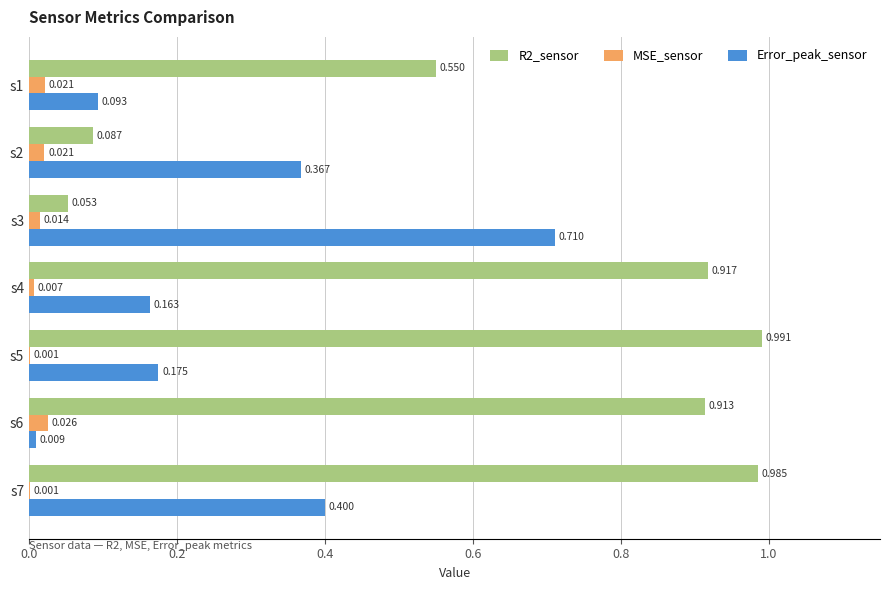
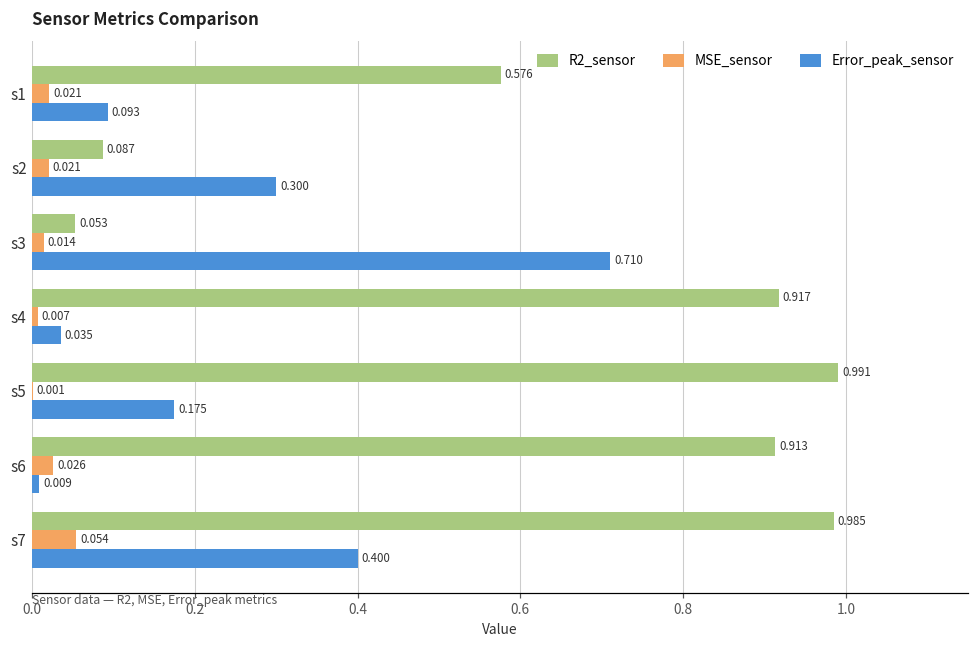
R2_sensor, s1: 0.550 -> 0.576
Error_peak_sensor, s2: 0.367 -> 0.300
Error_peak_sensor, s4: 0.163 -> 0.035
MSE_sensor, s7: 0.001 -> 0.054
